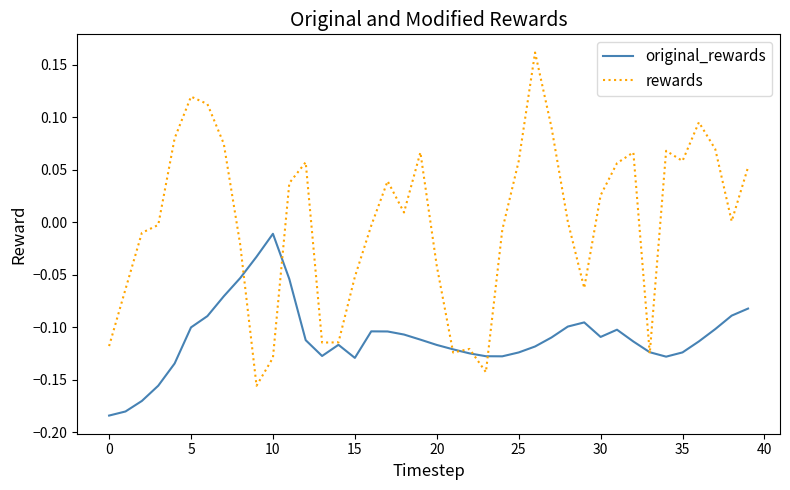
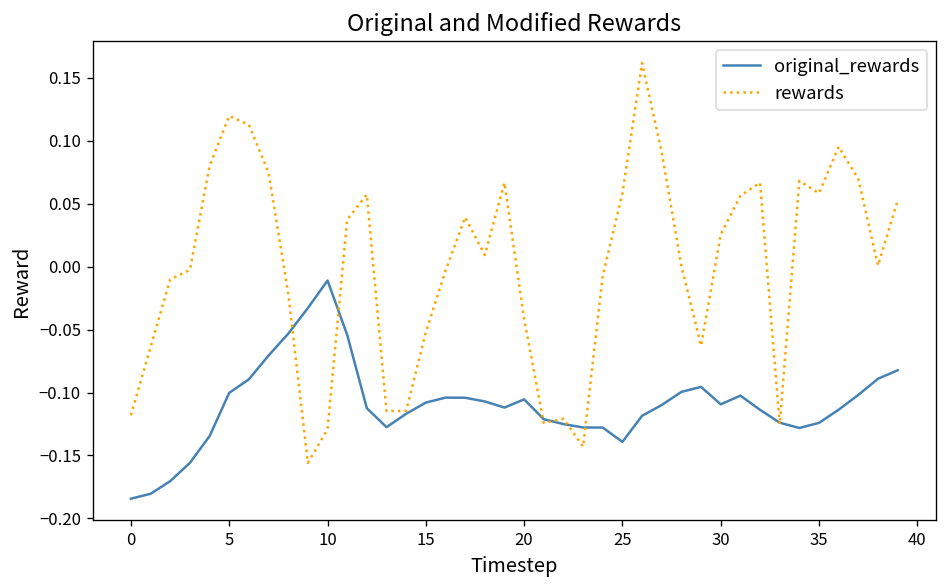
original_rewards, 15: -0.129 -> -0.108
original_rewards, 20: -0.117 -> -0.105
original_rewards, 25: -0.124 -> -0.139
